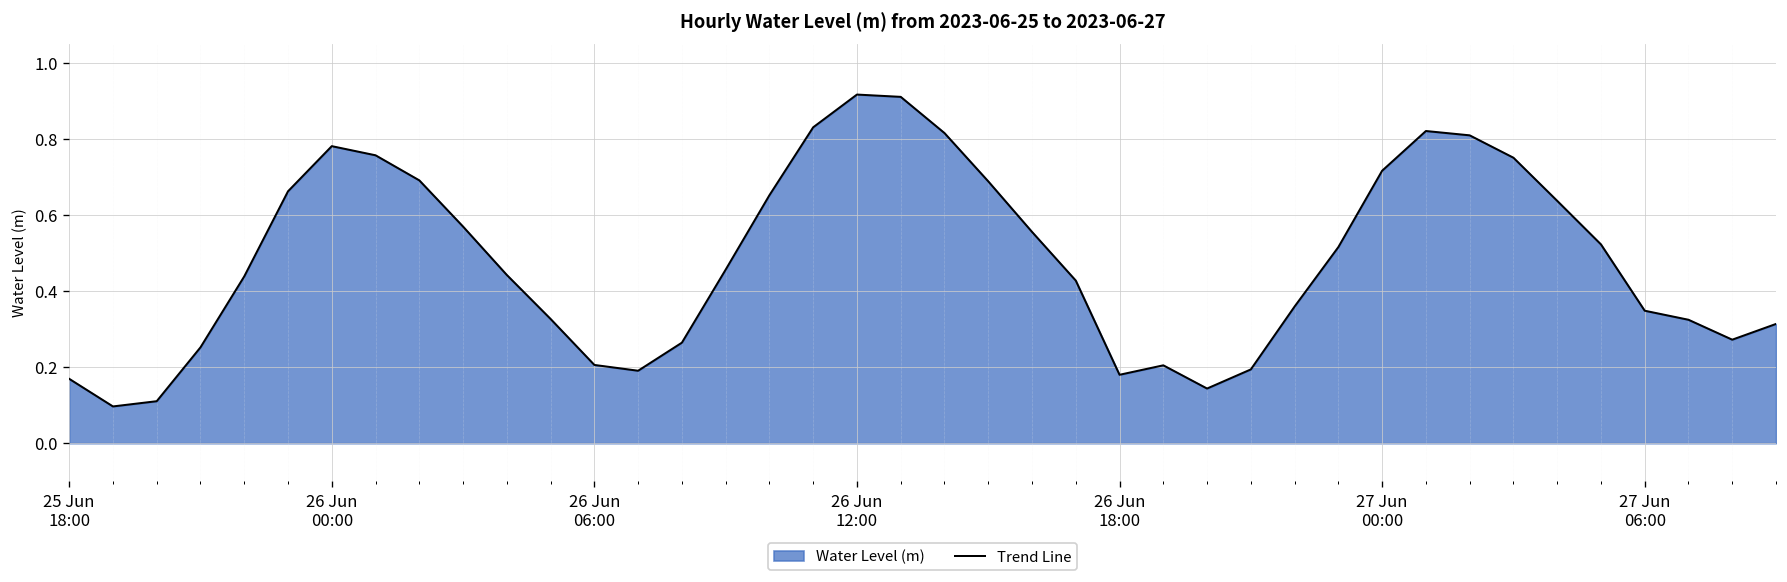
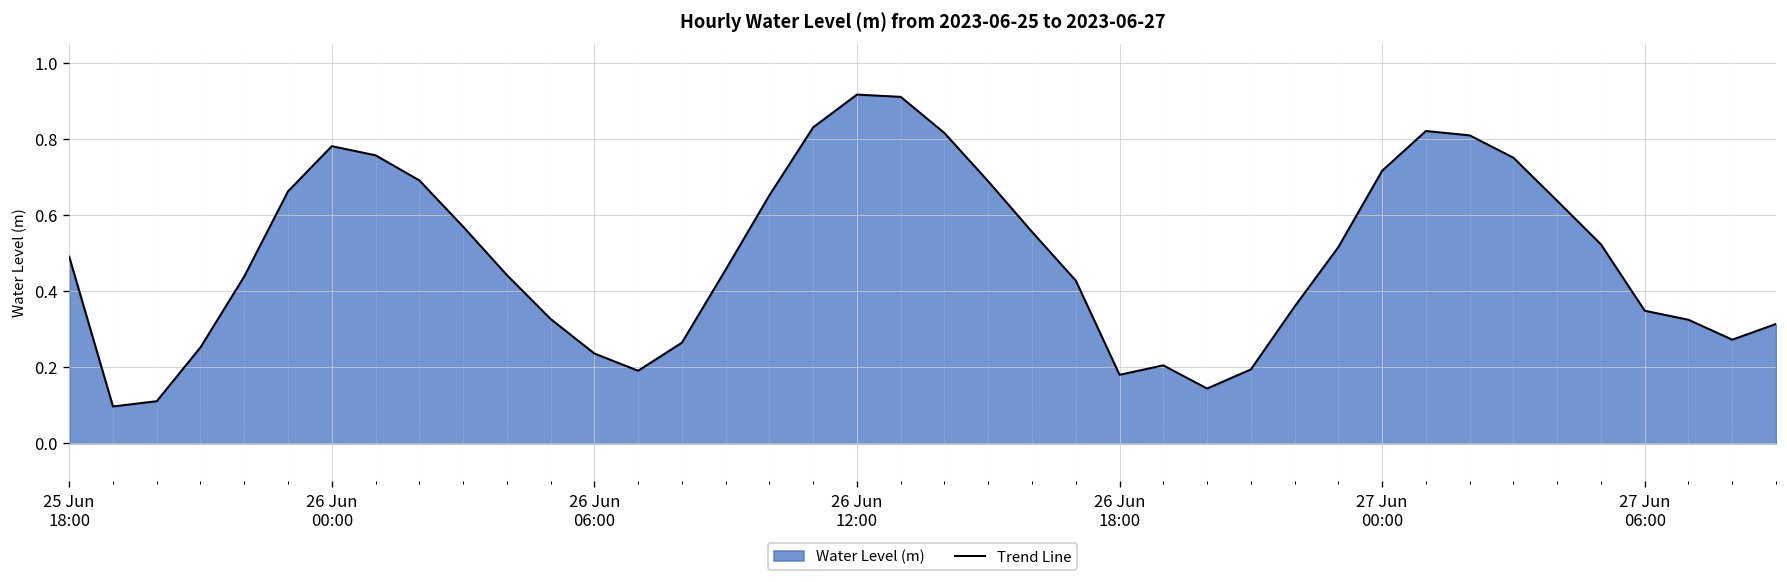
25 Jun 18:00: 0.17 -> 0.49
26 Jun 06:00: 0.21 -> 0.24
